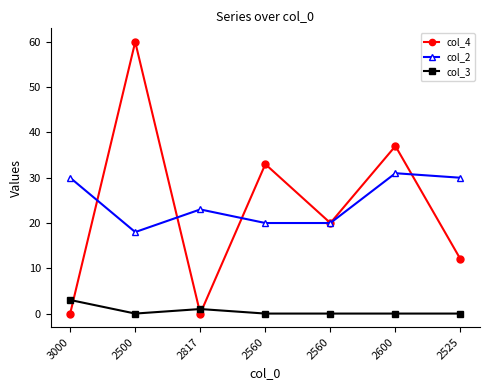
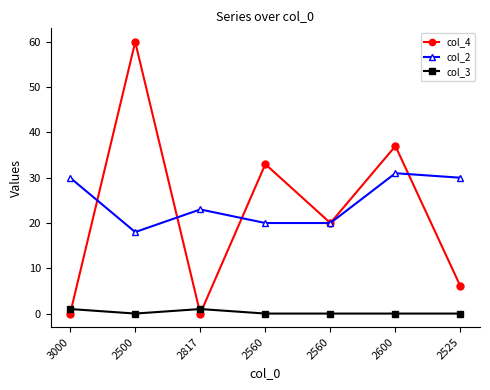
col_3, 3000: 3 -> 1
col_4, 2525: 12 -> 6
